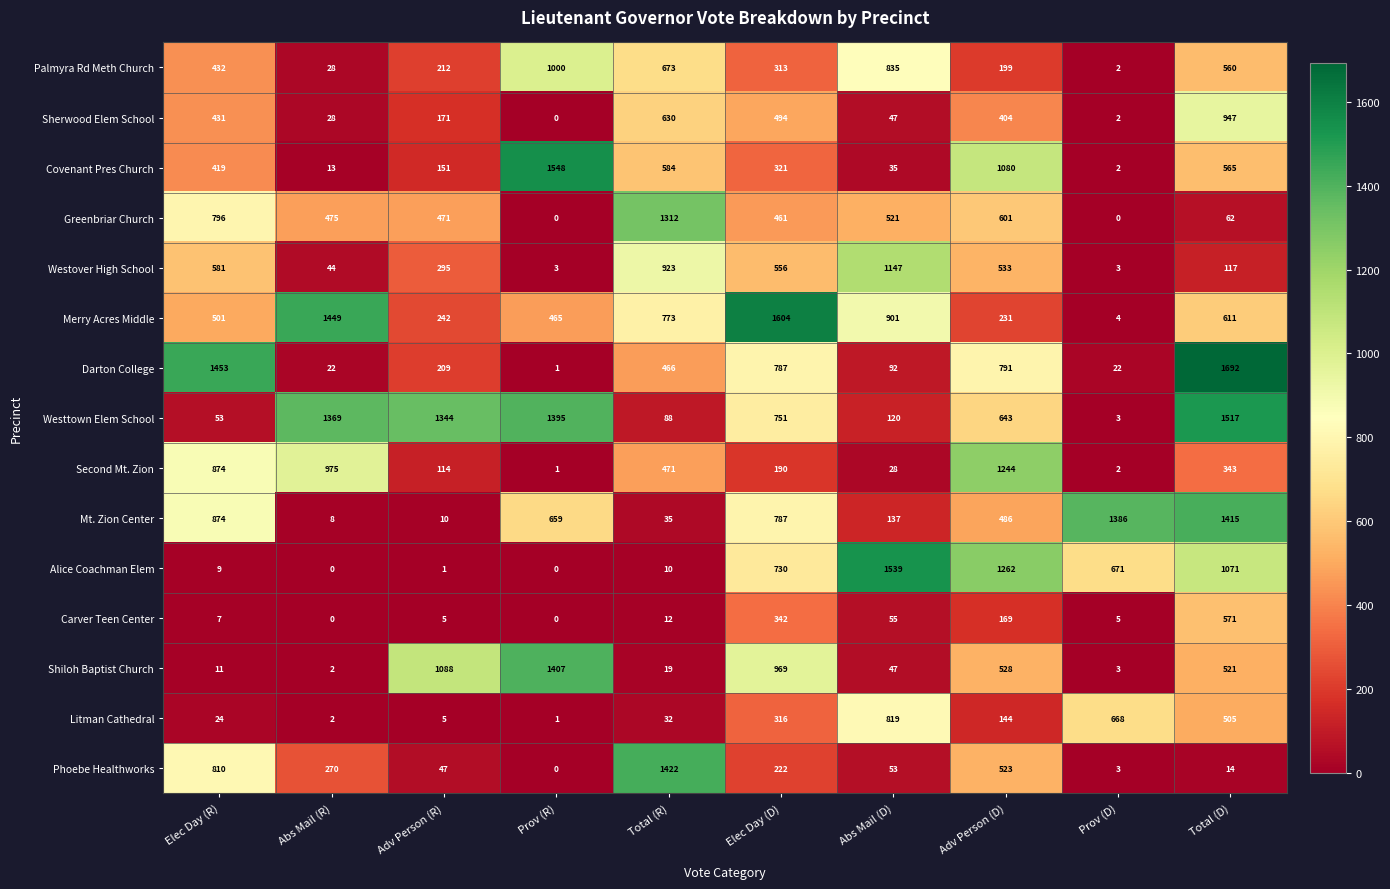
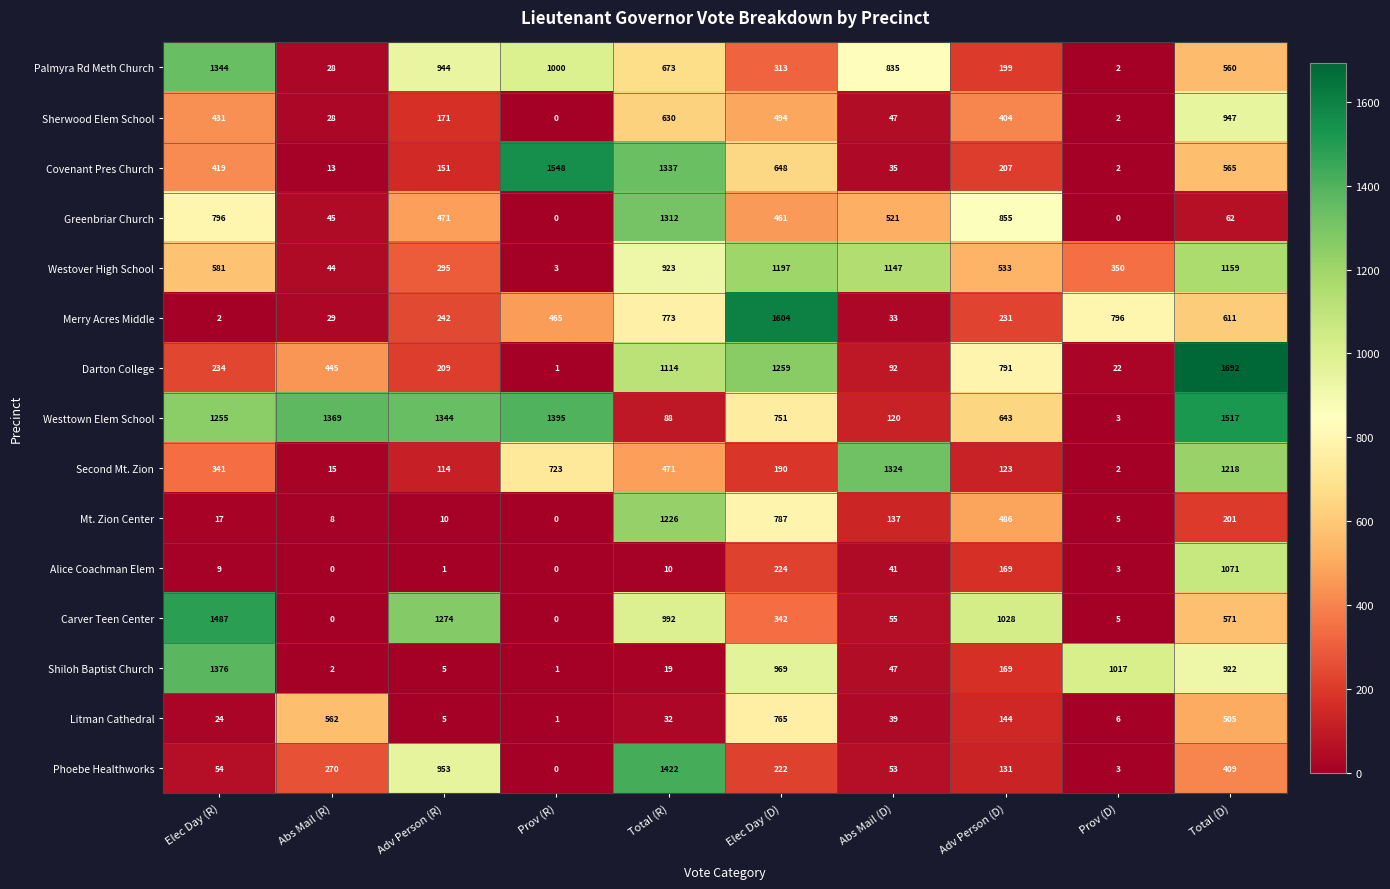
Palmyra Rd Meth Church, Elec Day (R): 432 -> 1344
Palmyra Rd Meth Church, Adv Person (R): 212 -> 944
Covenant Pres Church, Total (R): 584 -> 1337
Covenant Pres Church, Elec Day (D): 321 -> 648
Covenant Pres Church, Adv Person (D): 1080 -> 207
Greenbriar Church, Abs Mail (R): 475 -> 45
Greenbriar Church, Adv Person (D): 601 -> 855
Westover High School, Elec Day (D): 556 -> 1197
Westover High School, Prov (D): 3 -> 350
Westover High School, Total (D): 117 -> 1159
Merry Acres Middle, Elec Day (R): 501 -> 2
Merry Acres Middle, Abs Mail (R): 1449 -> 29
Merry Acres Middle, Abs Mail (D): 901 -> 33
Merry Acres Middle, Prov (D): 4 -> 796
Darton College, Elec Day (R): 1453 -> 234
Darton College, Abs Mail (R): 22 -> 445
Darton College, Total (R): 466 -> 1114
Darton College, Elec Day (D): 787 -> 1259
Westtown Elem School, Elec Day (R): 53 -> 1255
Second Mt. Zion, Elec Day (R): 874 -> 341
Second Mt. Zion, Abs Mail (R): 975 -> 15
Second Mt. Zion, Prov (R): 1 -> 723
Second Mt. Zion, Abs Mail (D): 28 -> 1324
Second Mt. Zion, Adv Person (D): 1244 -> 123
Second Mt. Zion, Total (D): 343 -> 1218
Mt. Zion Center, Elec Day (R): 874 -> 17
Mt. Zion Center, Prov (R): 659 -> 0
Mt. Zion Center, Total (R): 35 -> 1226
Mt. Zion Center, Prov (D): 1386 -> 5
Mt. Zion Center, Total (D): 1415 -> 201
Alice Coachman Elem, Elec Day (D): 730 -> 224
Alice Coachman Elem, Abs Mail (D): 1539 -> 41
Alice Coachman Elem, Adv Person (D): 1262 -> 169
Alice Coachman Elem, Prov (D): 671 -> 3
Carver Teen Center, Elec Day (R): 7 -> 1487
Carver Teen Center, Adv Person (R): 5 -> 1274
Carver Teen Center, Total (R): 12 -> 992
Carver Teen Center, Adv Person (D): 169 -> 1028
Shiloh Baptist Church, Elec Day (R): 11 -> 1376
Shiloh Baptist Church, Adv Person (R): 1088 -> 5
Shiloh Baptist Church, Prov (R): 1407 -> 1
Shiloh Baptist Church, Adv Person (D): 528 -> 169
Shiloh Baptist Church, Prov (D): 3 -> 1017
Shiloh Baptist Church, Total (D): 521 -> 922
Litman Cathedral, Abs Mail (R): 2 -> 562
Litman Cathedral, Elec Day (D): 316 -> 765
Litman Cathedral, Abs Mail (D): 819 -> 39
Litman Cathedral, Prov (D): 668 -> 6
Phoebe Healthworks, Elec Day (R): 810 -> 54
Phoebe Healthworks, Adv Person (R): 47 -> 953
Phoebe Healthworks, Adv Person (D): 523 -> 131
Phoebe Healthworks, Total (D): 14 -> 409
